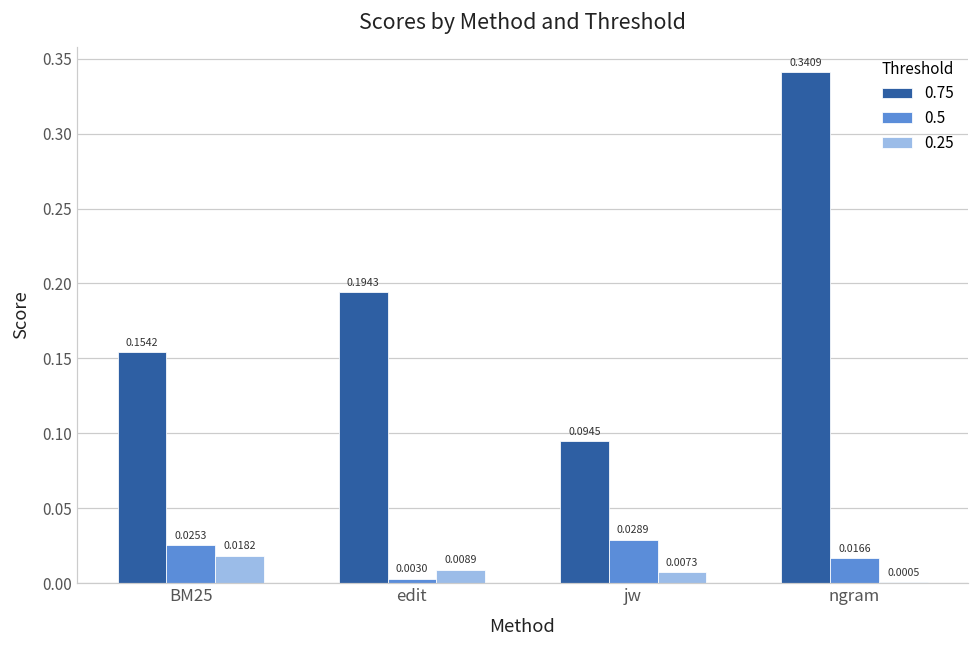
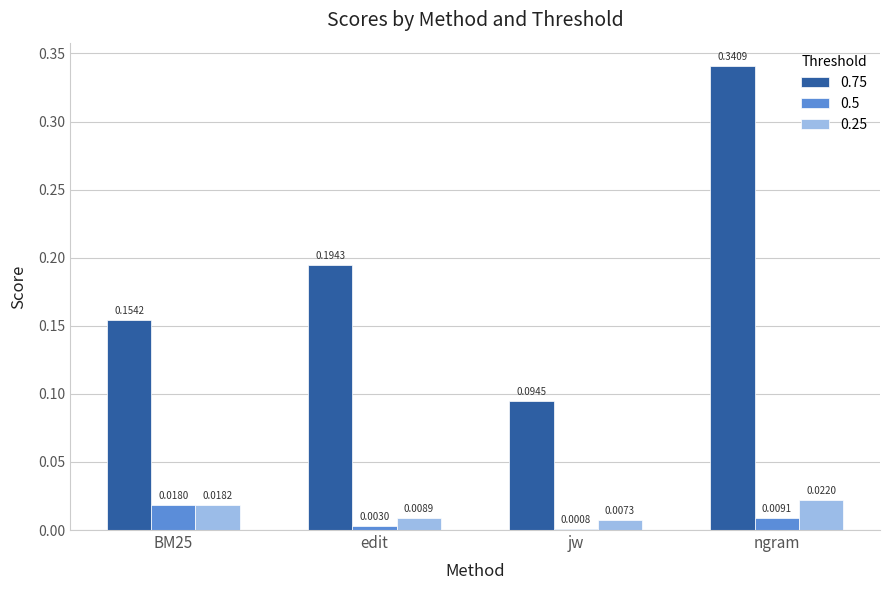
0.5, BM25: 0.0253 -> 0.0180
0.5, jw: 0.0289 -> 0.0008
0.5, ngram: 0.0166 -> 0.0091
0.25, ngram: 0.0005 -> 0.0220
